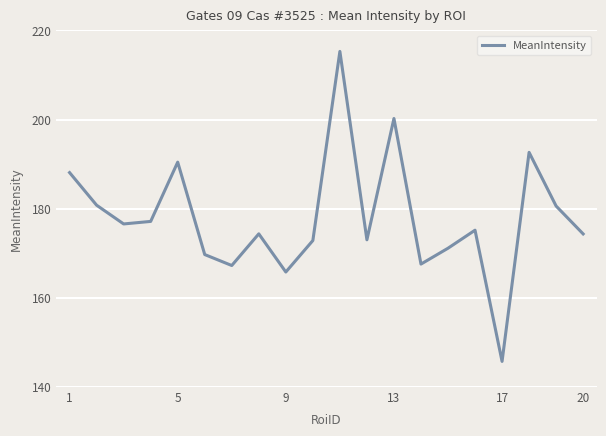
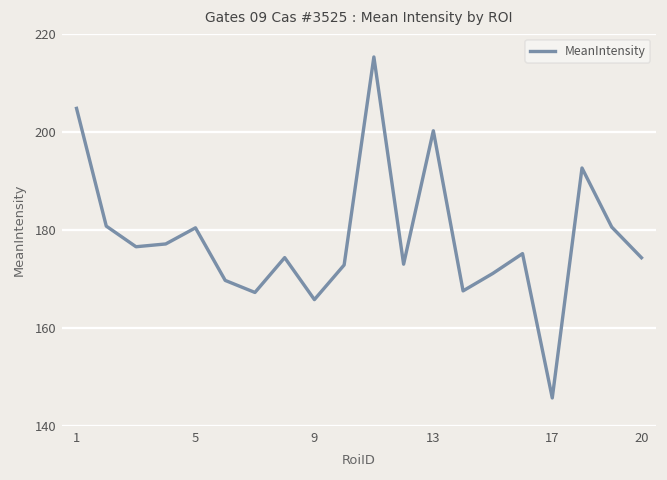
1: 188 -> 205
5: 190 -> 180
